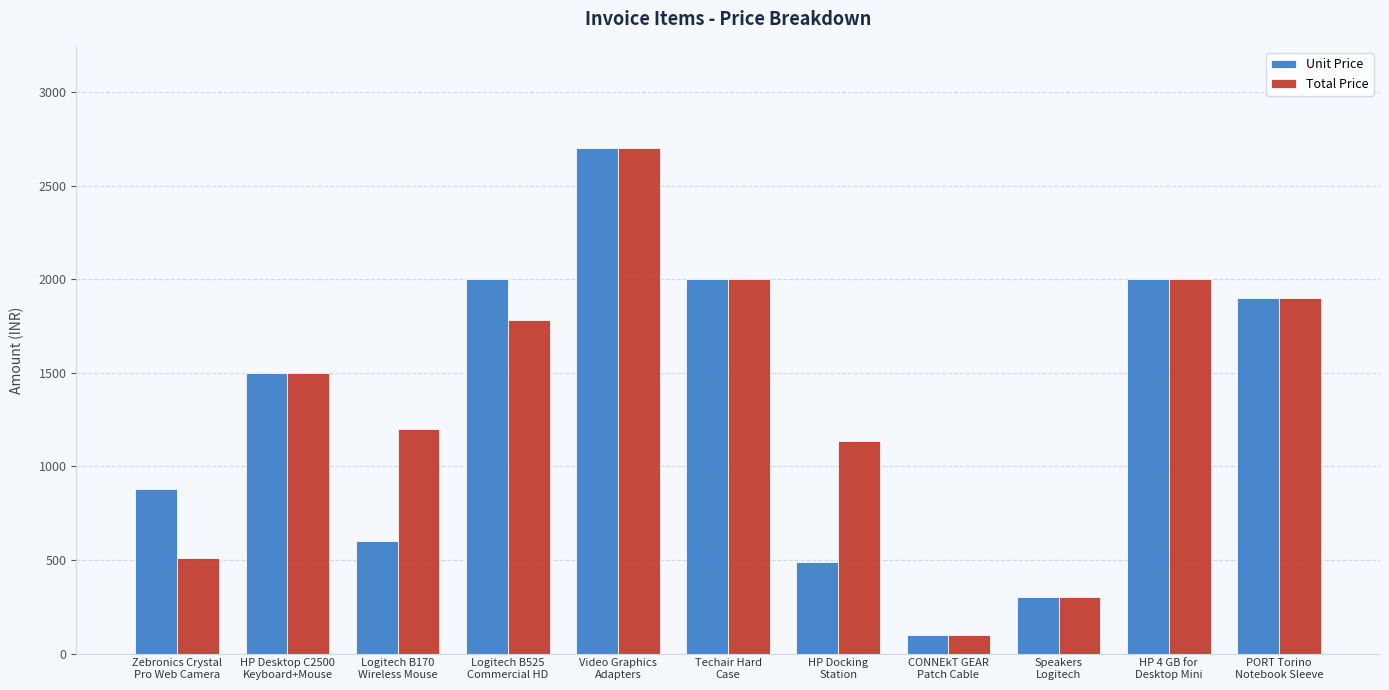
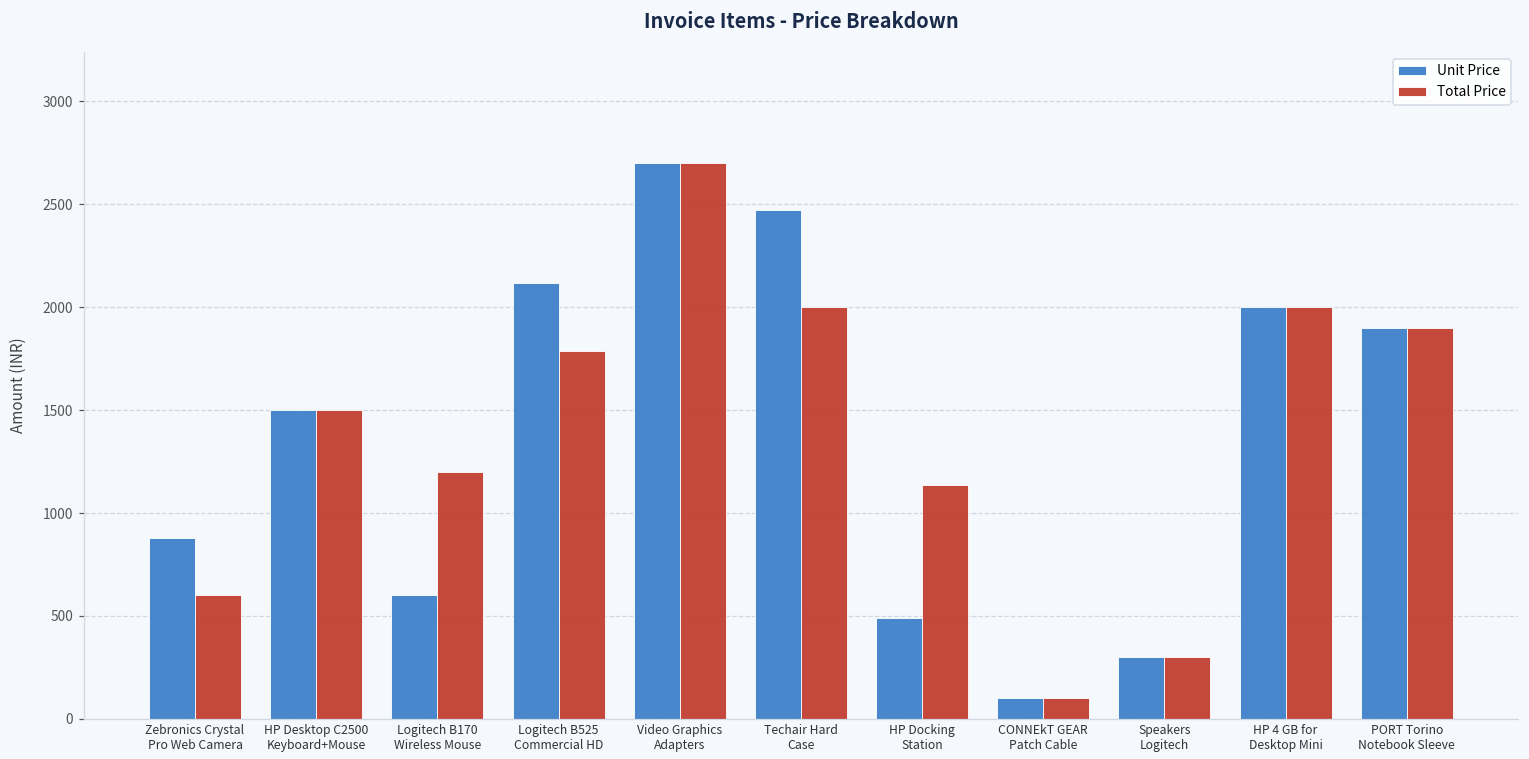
Total Price, Zebronics Crystal Pro Web Camera: 510 -> 600
Unit Price, Logitech B525 Commercial HD: 2000 -> 2120
Unit Price, Techair Hard Case: 2000 -> 2470
